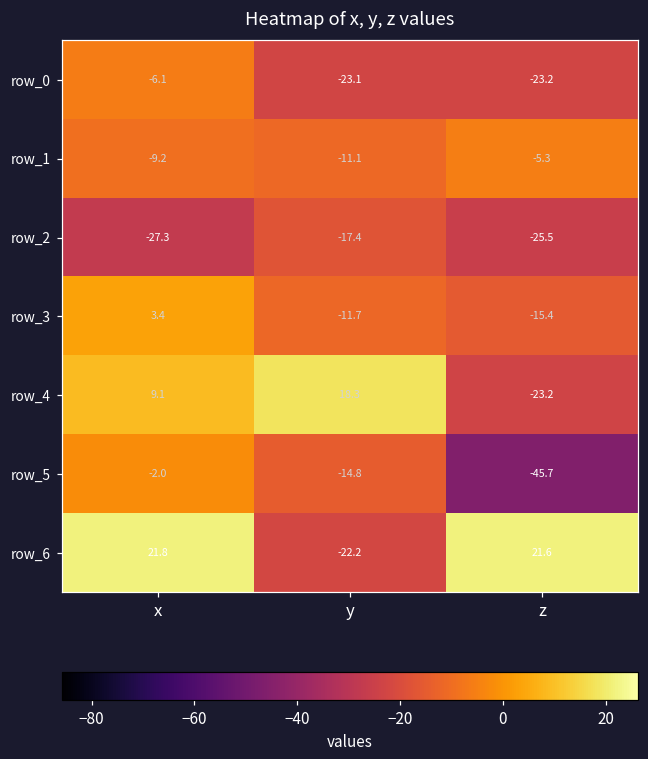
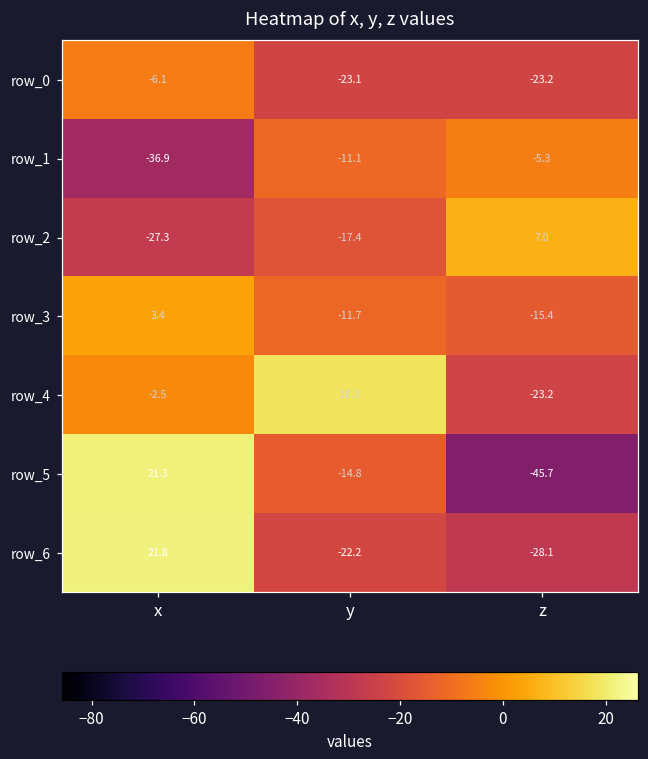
row_1, x: -9.2 -> -36.9
row_2, z: -25.5 -> 7.0
row_4, x: 9.1 -> -2.5
row_5, x: -2.0 -> 21.3
row_6, z: 21.6 -> -28.1
